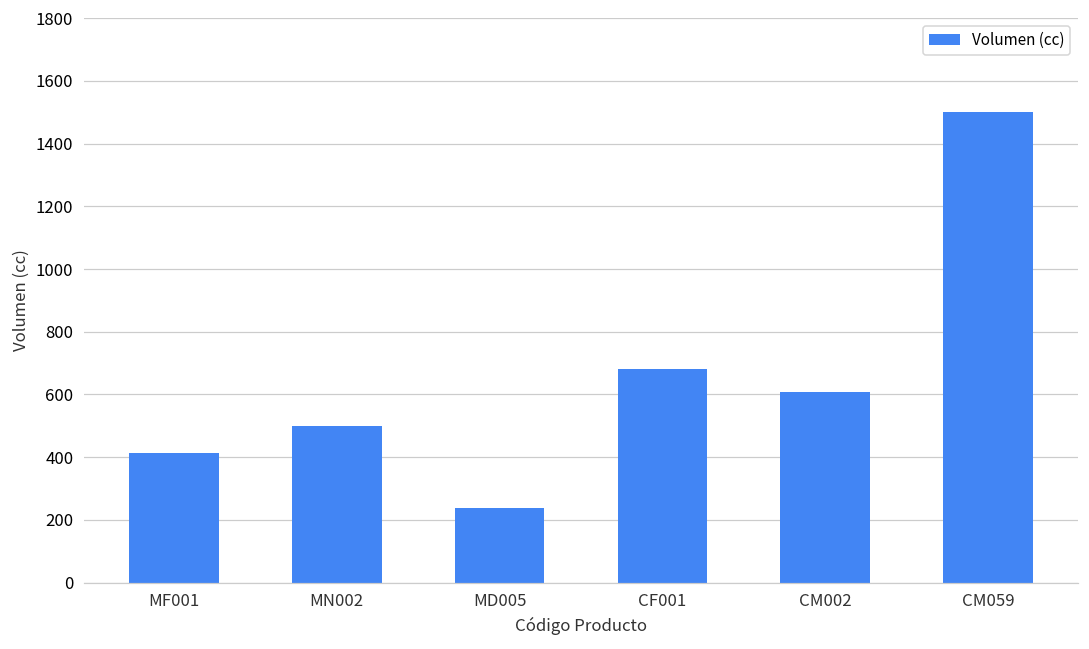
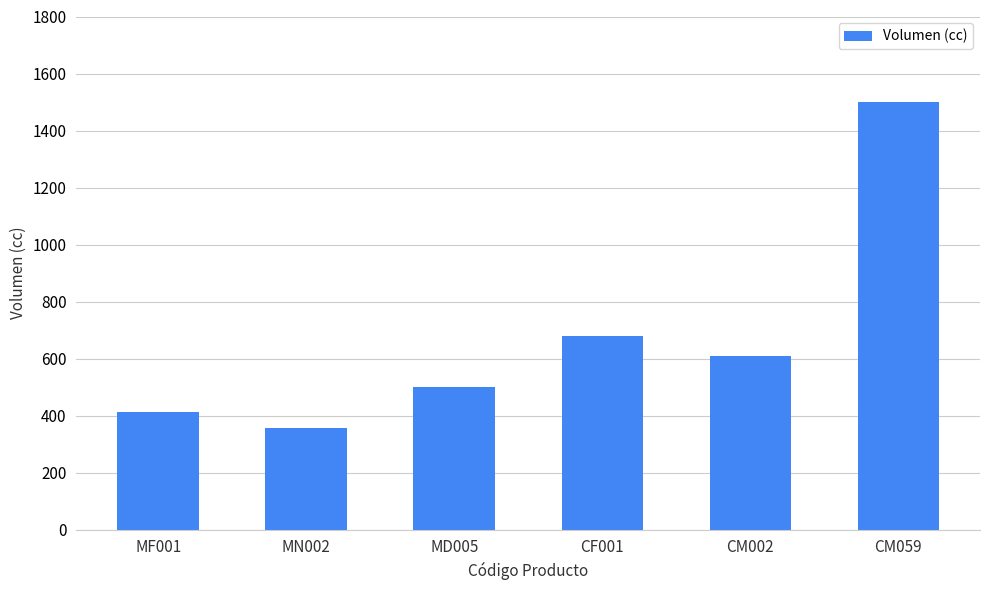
MN002: 500 -> 360
MD005: 240 -> 500
